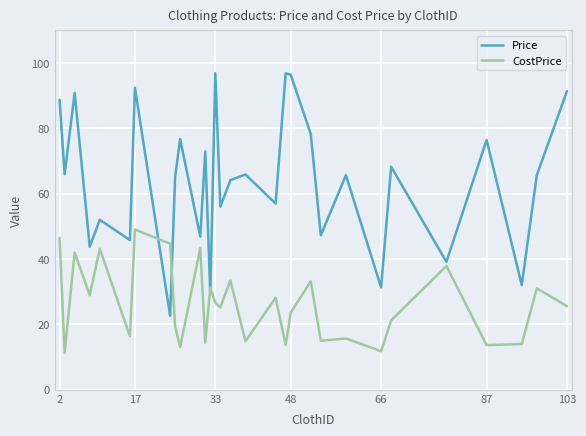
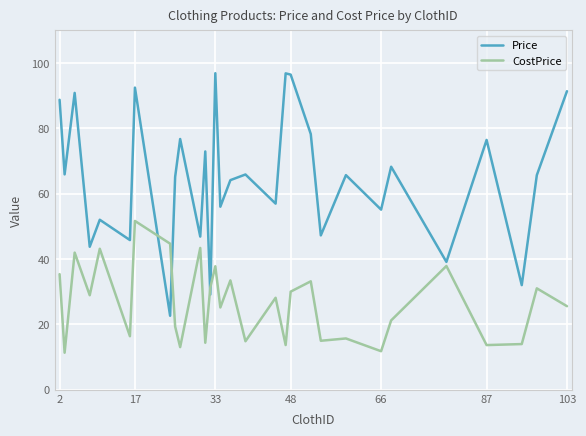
CostPrice, 2: 47 -> 35
CostPrice, 17: 49 -> 52
CostPrice, 33: 27 -> 38
CostPrice, 48: 24 -> 30
Price, 66: 31 -> 55
